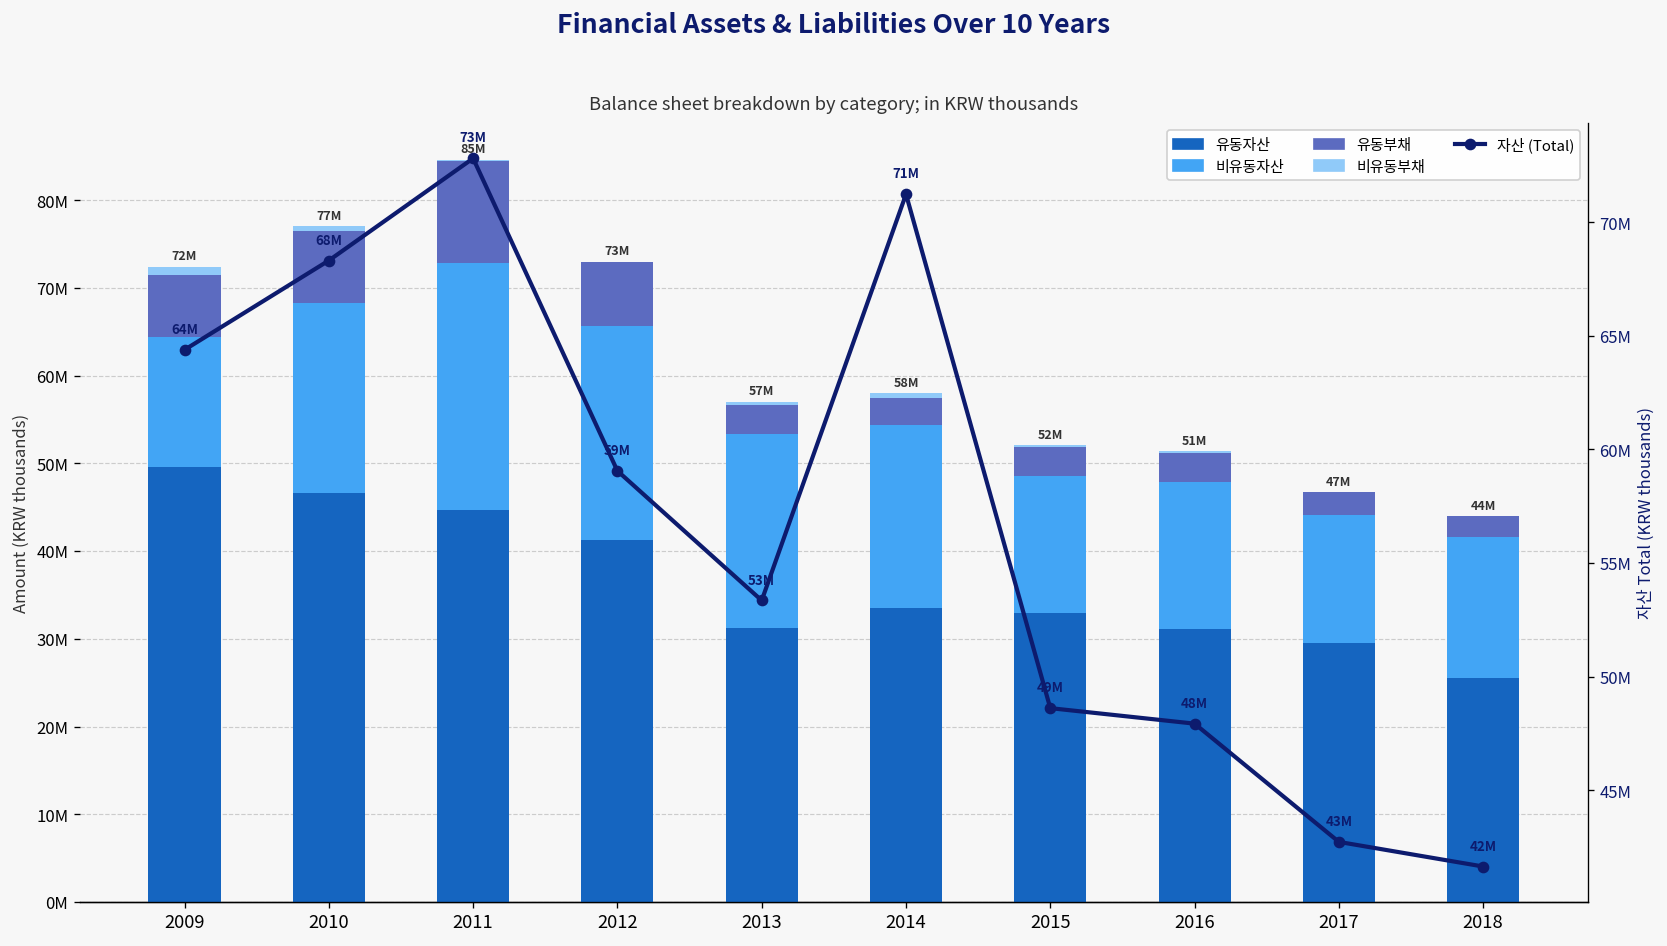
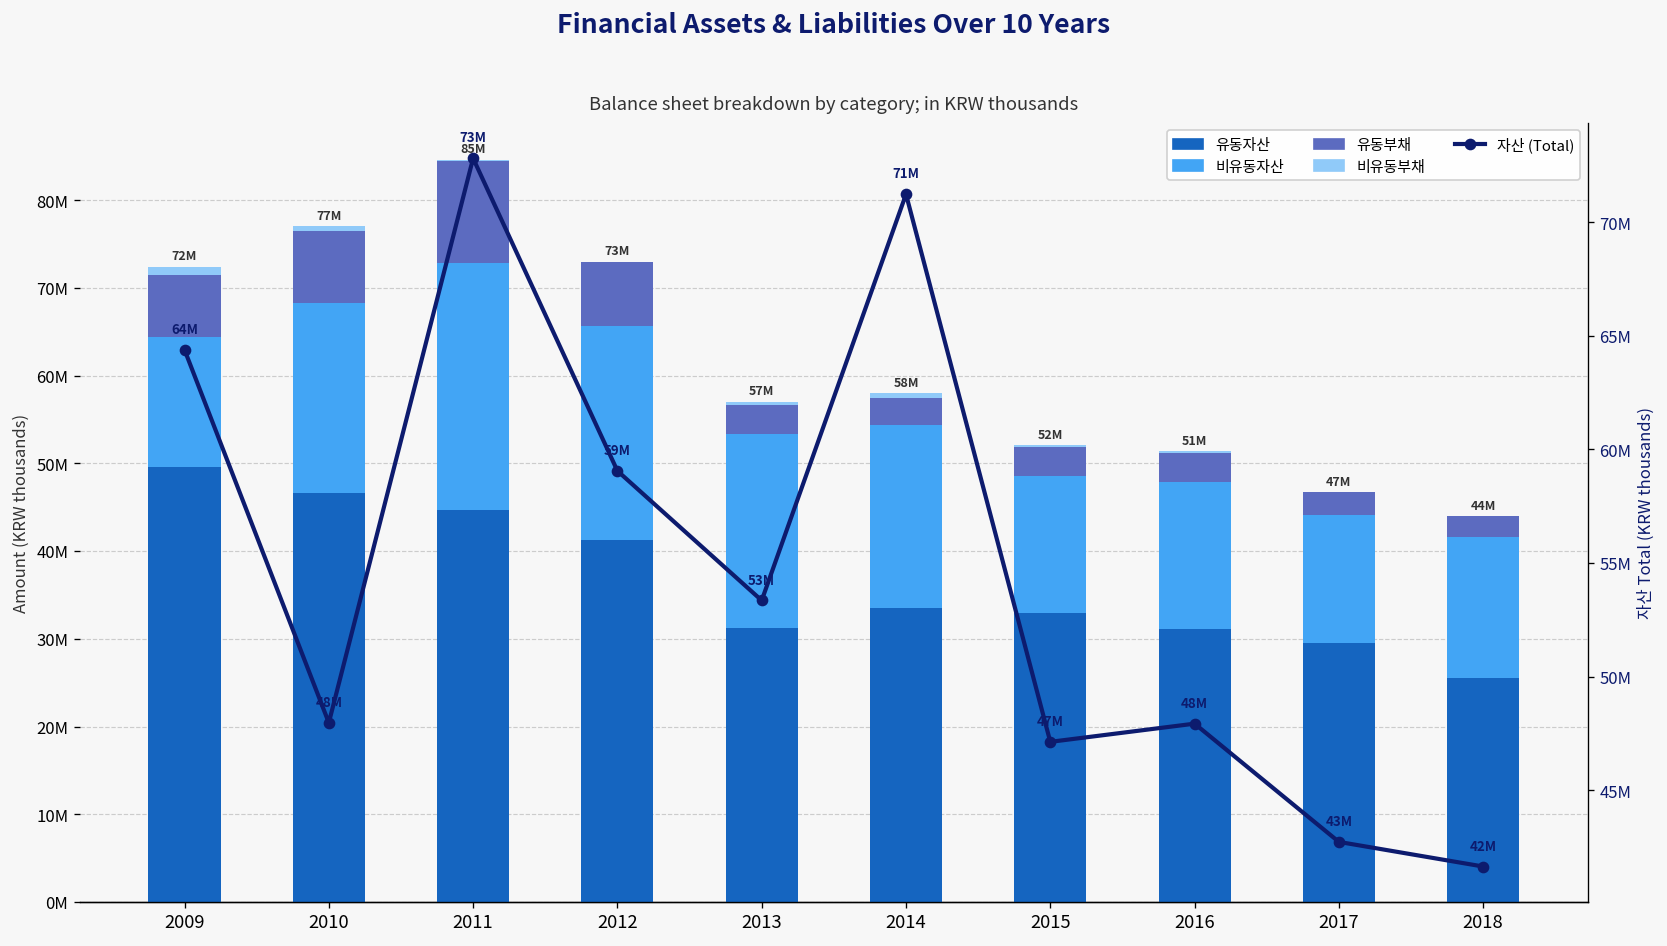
자산 (Total), 2010: 68M -> 48M
자산 (Total), 2015: 49M -> 47M
